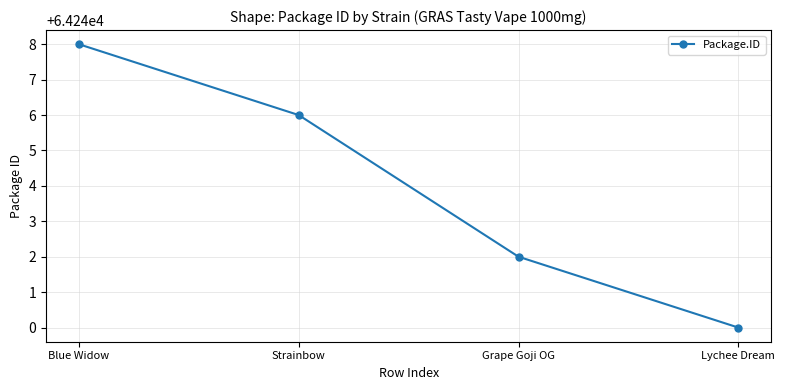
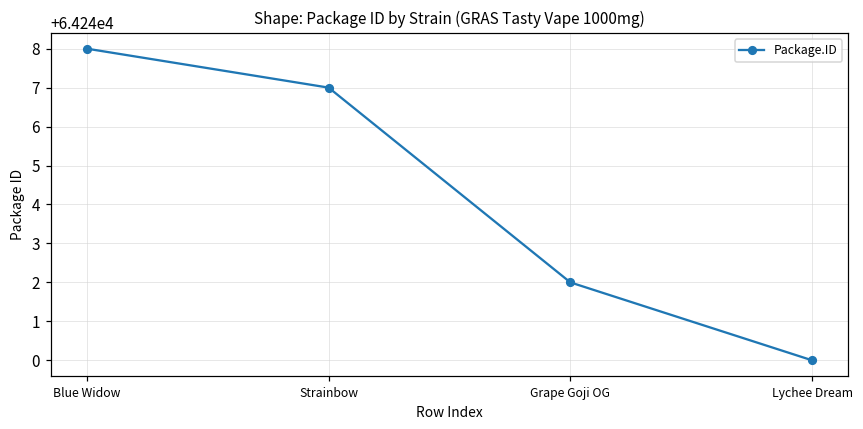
Strainbow: 64246 -> 64247
